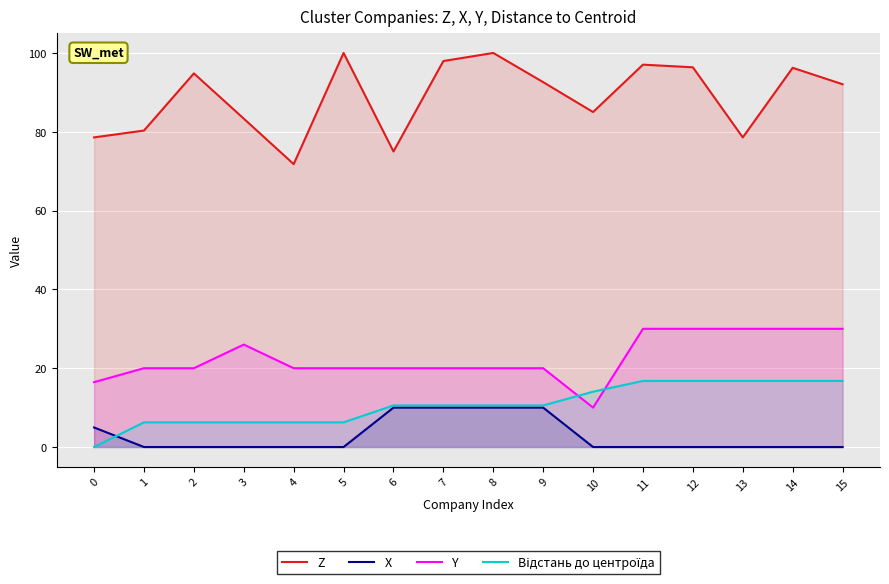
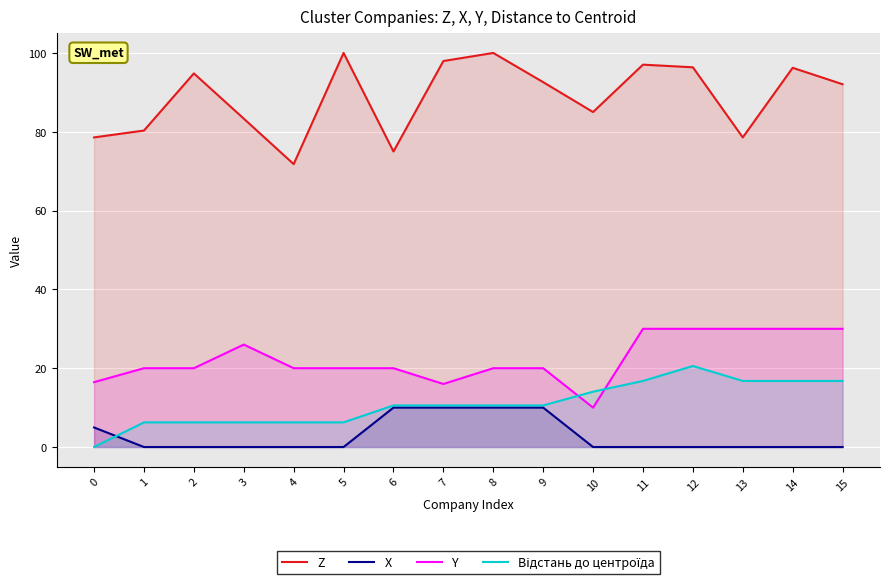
Y, 7: 20 -> 16
Відстань до центроїда, 12: 17 -> 21
